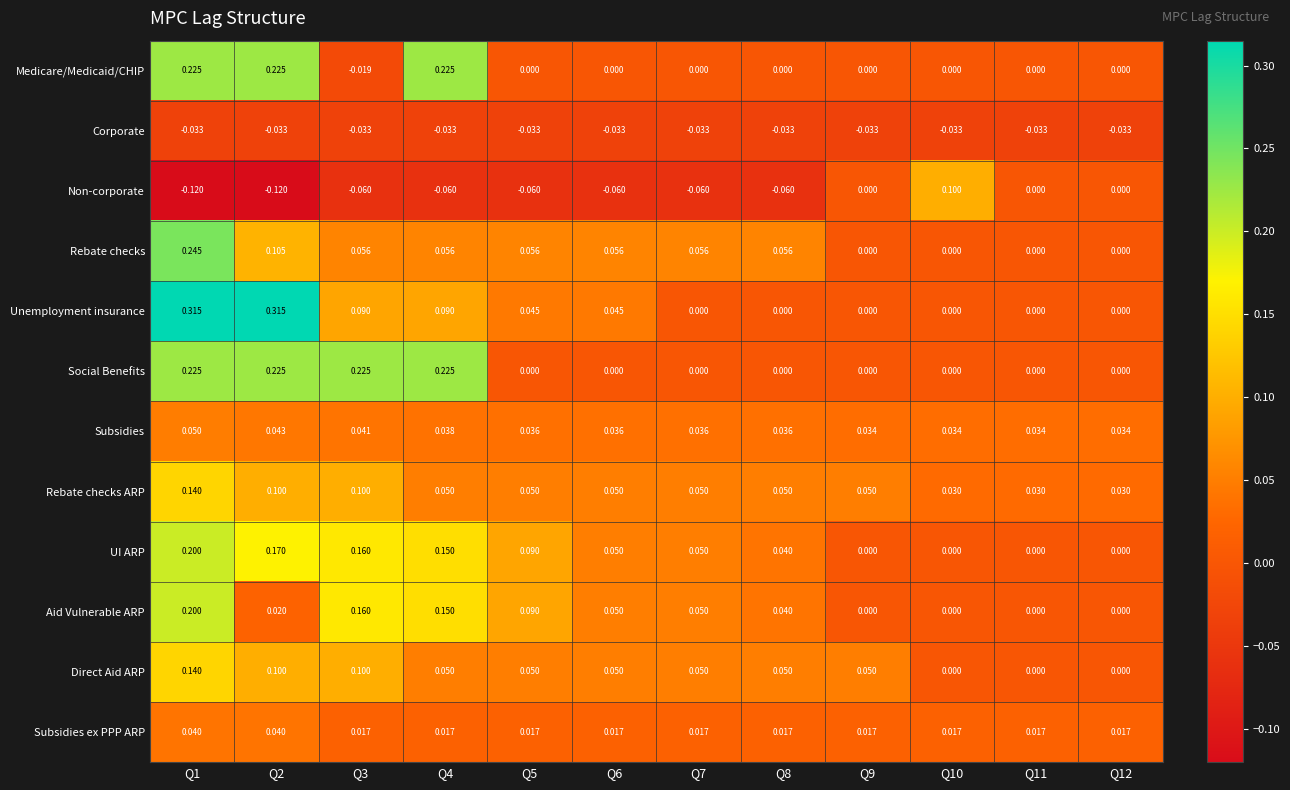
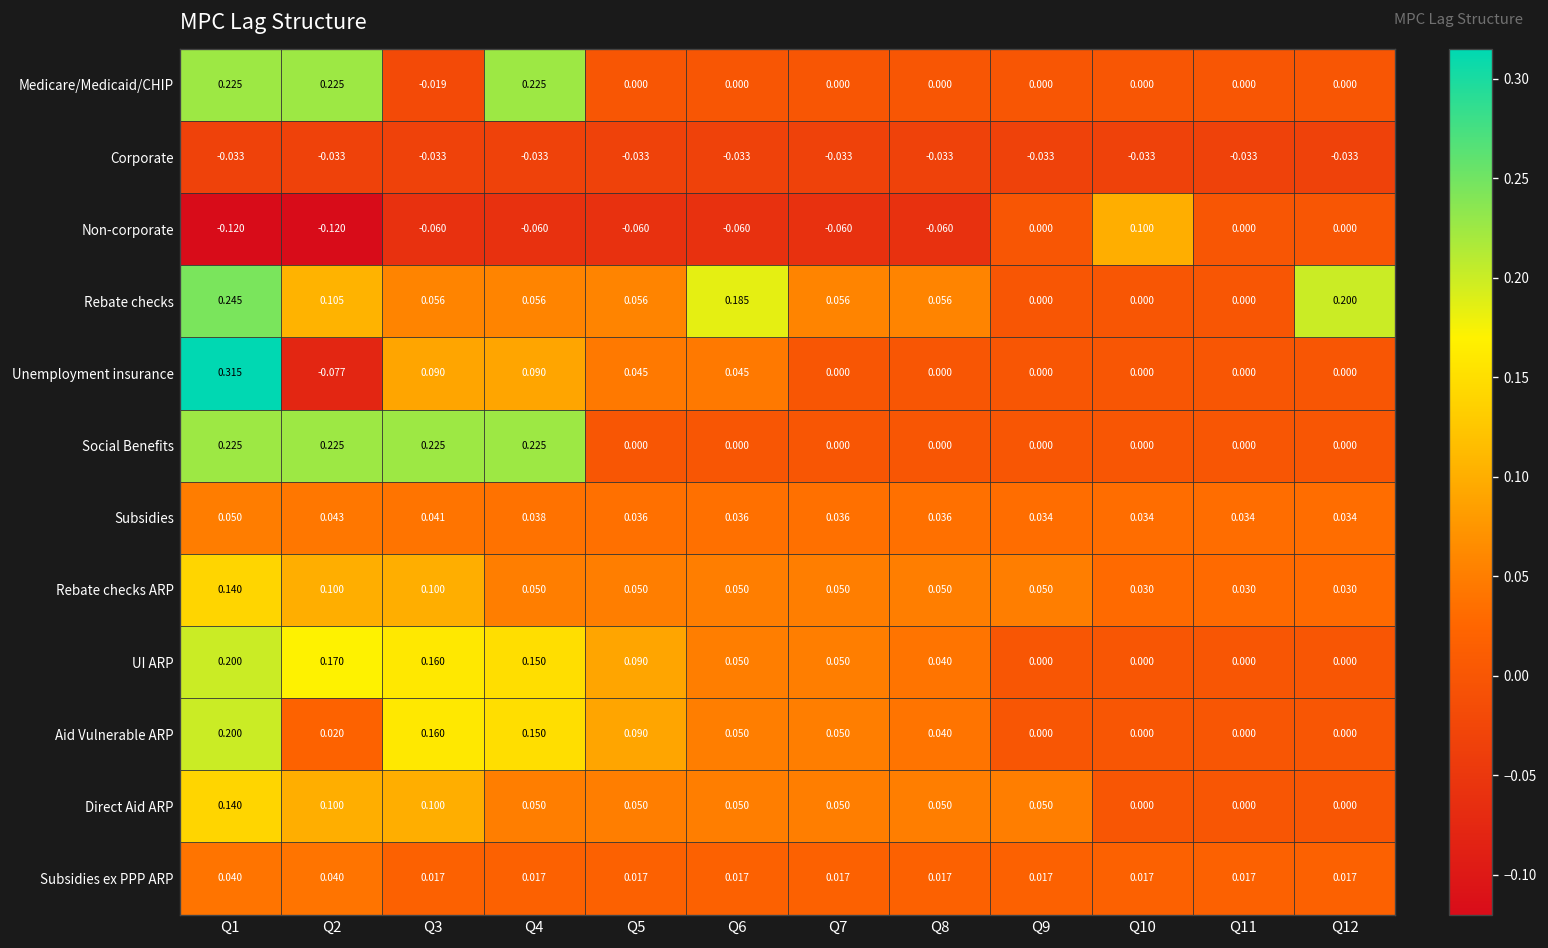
Rebate checks, Q6: 0.056 -> 0.185
Rebate checks, Q12: 0.000 -> 0.200
Unemployment insurance, Q2: 0.315 -> -0.077
